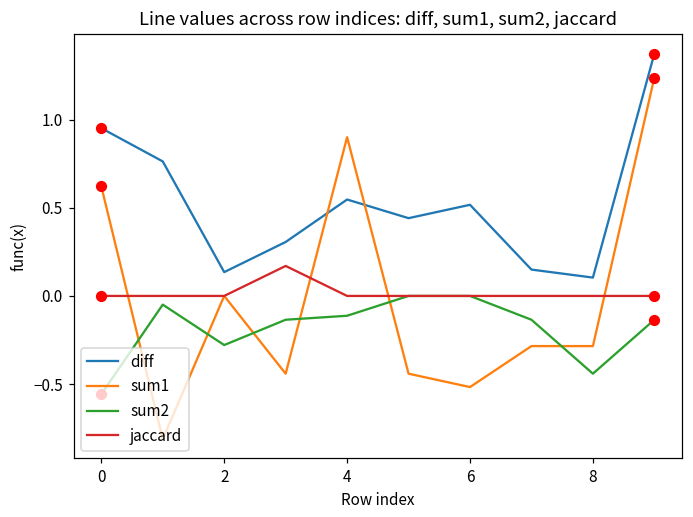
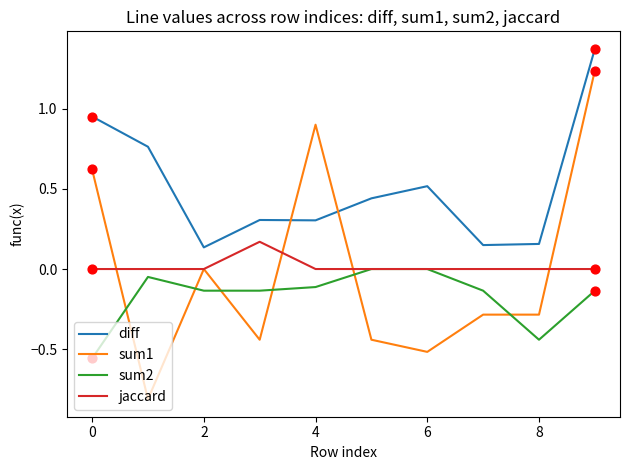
sum2, 2: -0.28 -> -0.14
diff, 4: 0.55 -> 0.30
diff, 8: 0.10 -> 0.16
